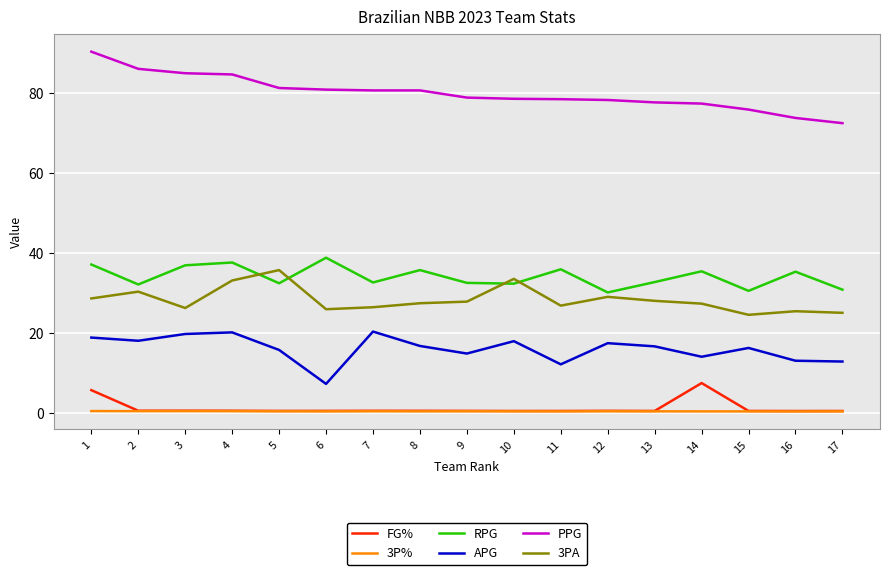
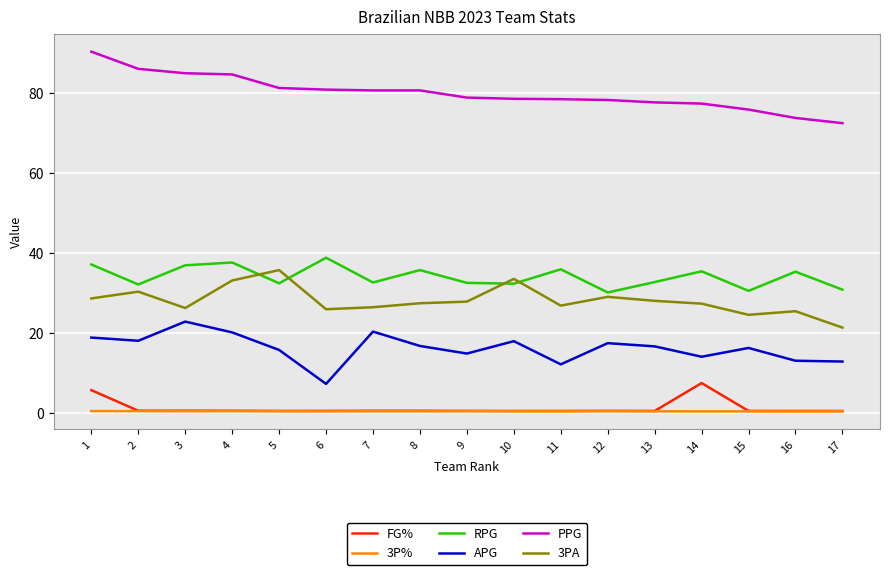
APG, 3: 20 -> 23
3PA, 17: 25 -> 21
